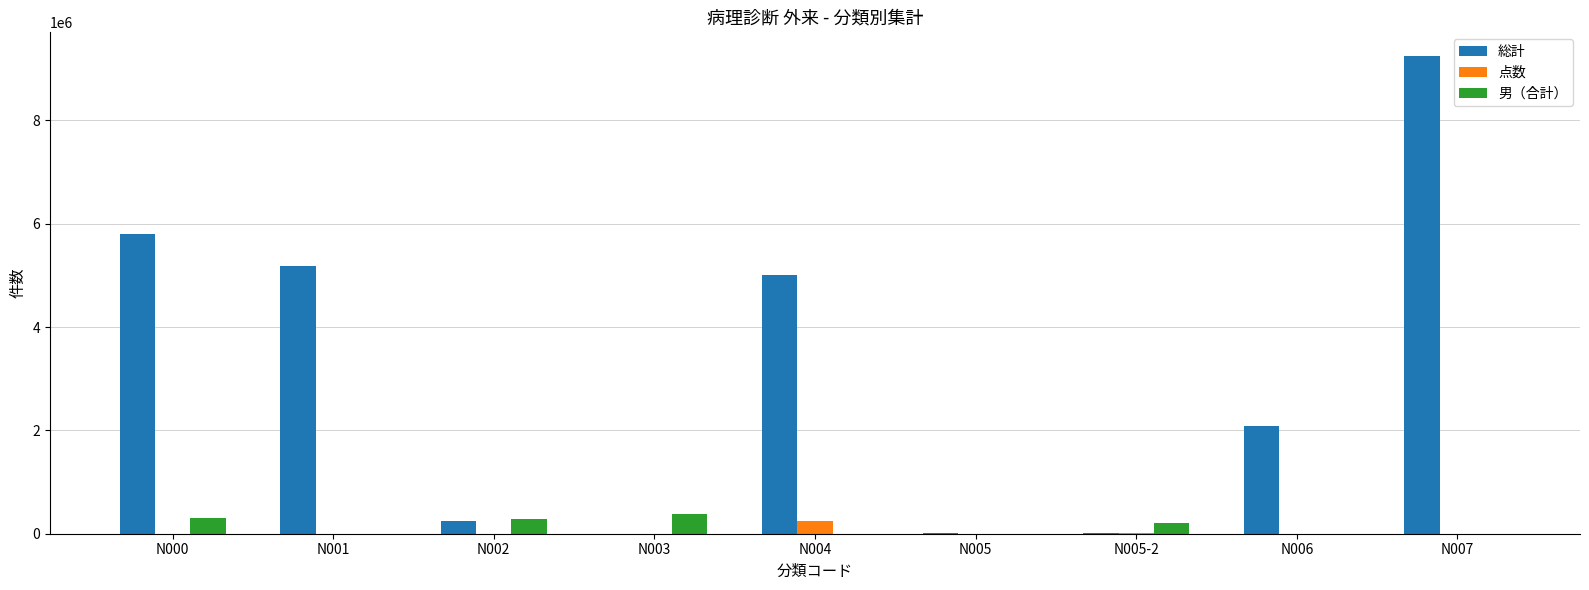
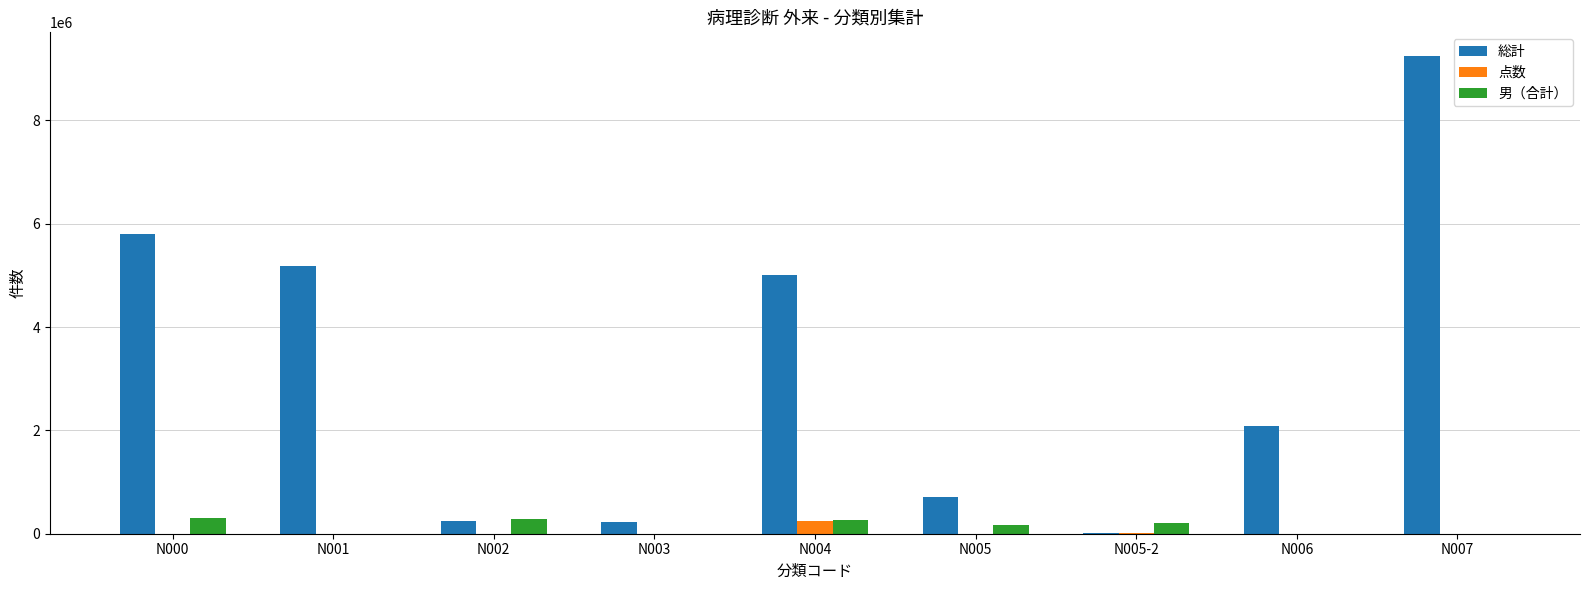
総計, N003: 0 -> 200000
男（合計）, N003: 400000 -> 0
男（合計）, N004: 0 -> 300000
総計, N005: 0 -> 700000
男（合計）, N005: 0 -> 200000
